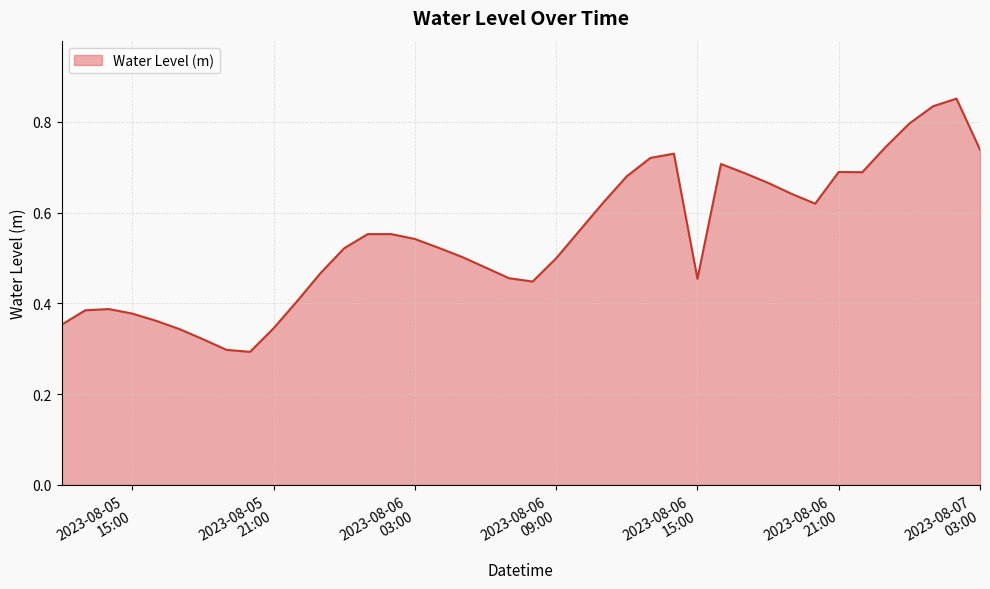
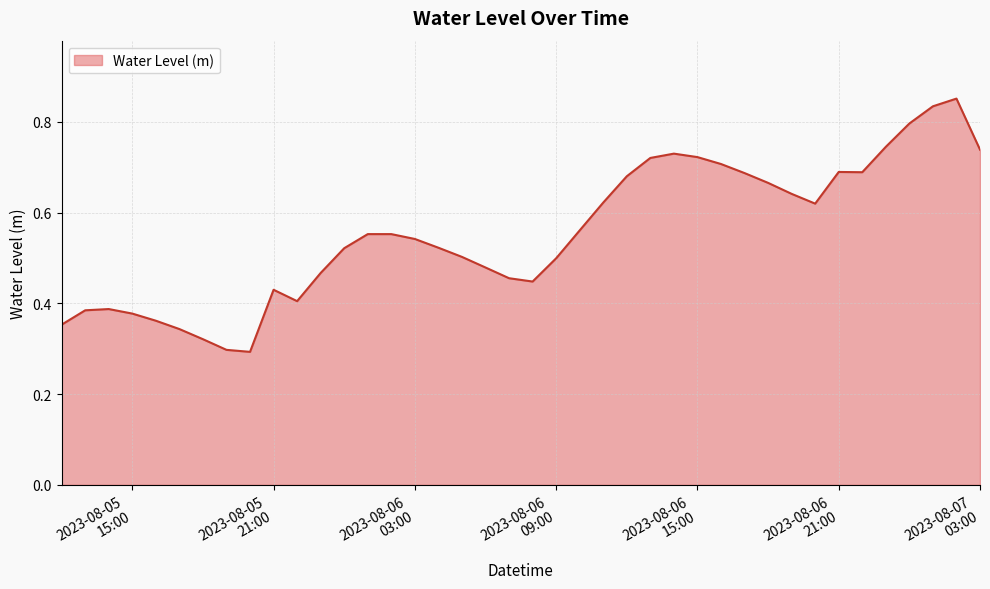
2023-08-05 21:00: 0.35 -> 0.43
2023-08-06 15:00: 0.45 -> 0.72
